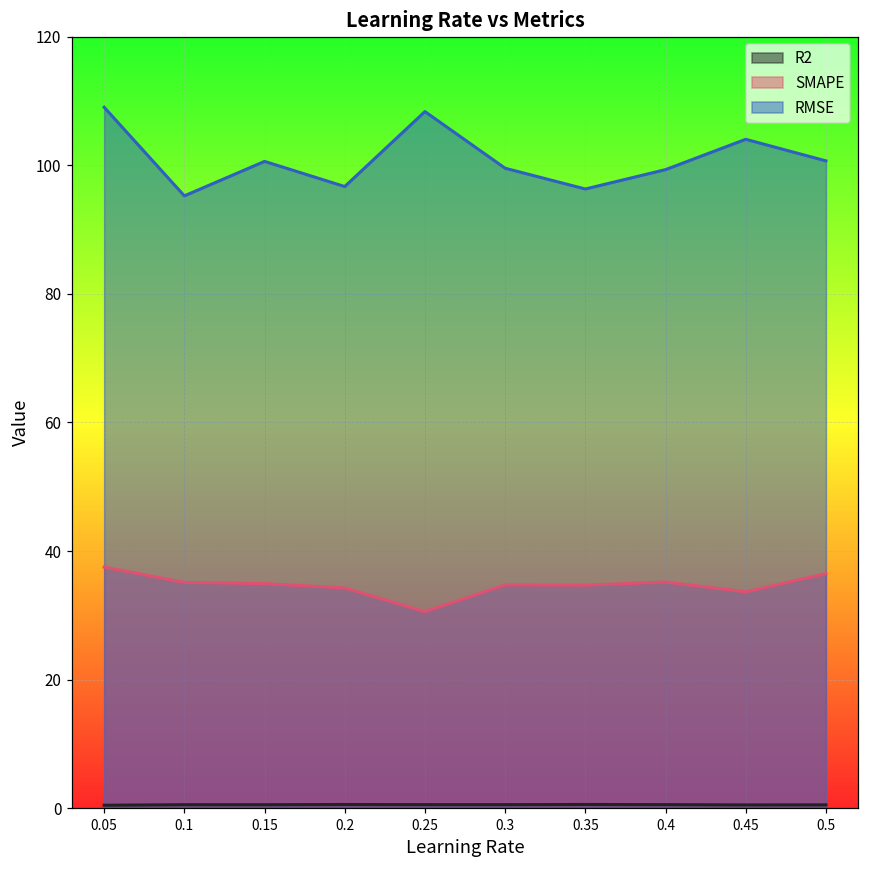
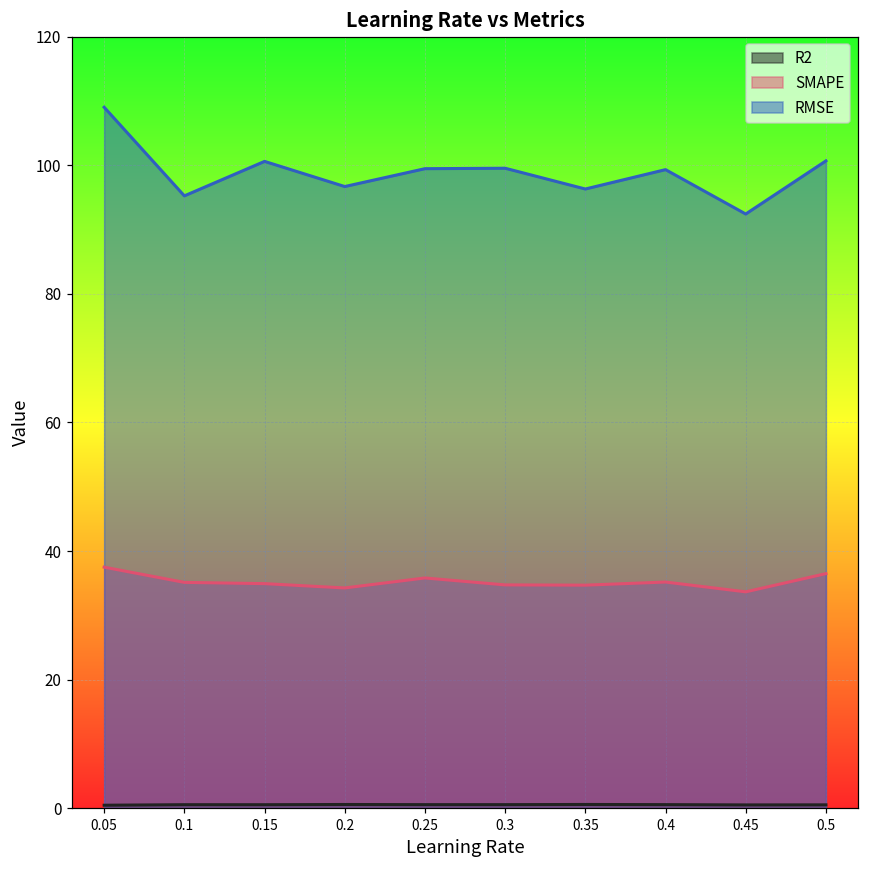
SMAPE, 0.25: 31 -> 36
RMSE, 0.25: 108 -> 99
RMSE, 0.45: 104 -> 92
